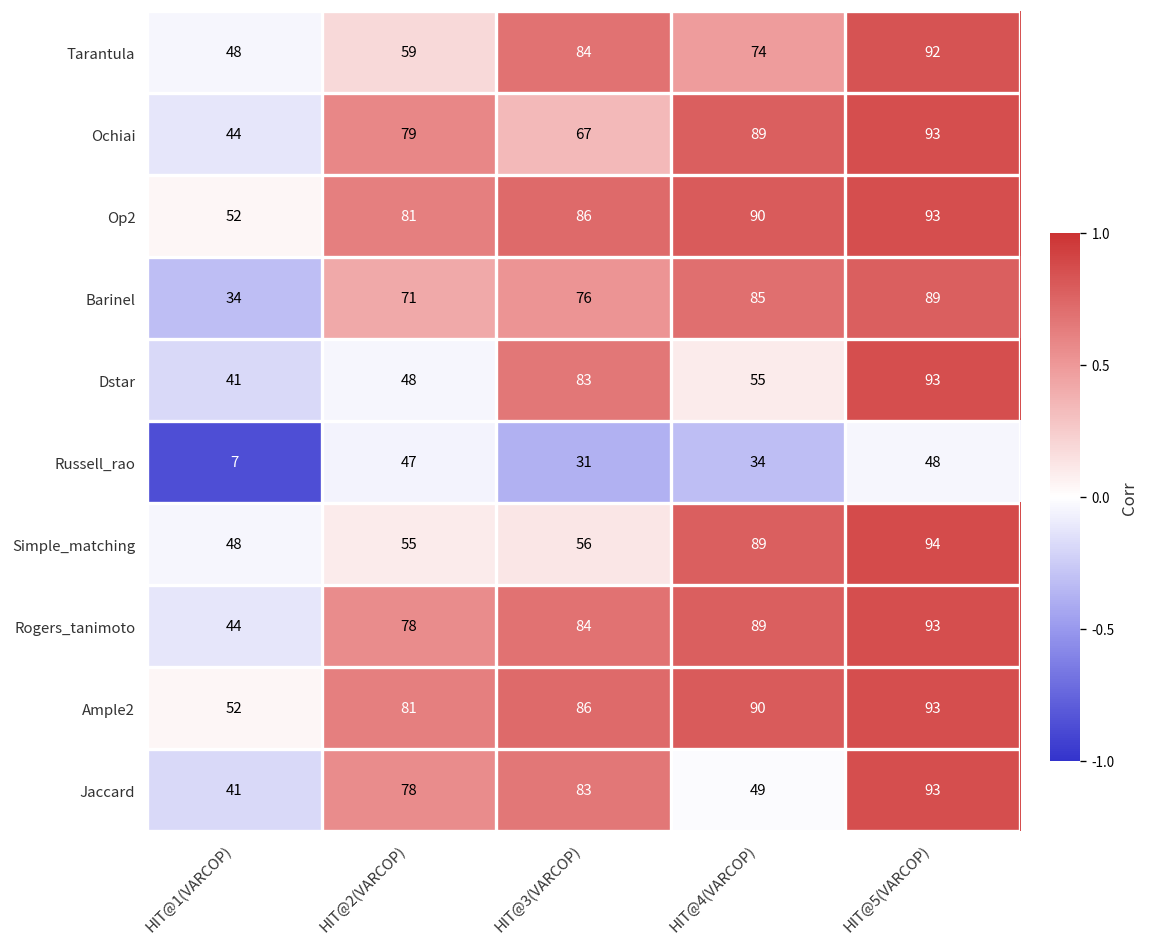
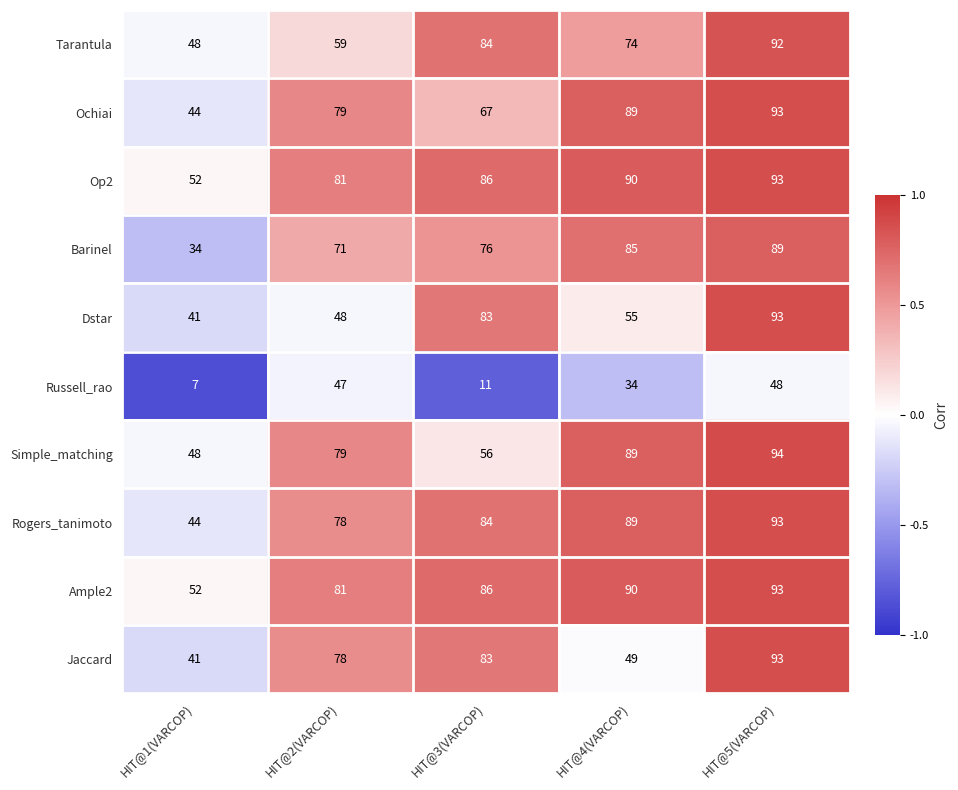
Russell_rao, HIT@3(VARCOP): 31 -> 11
Simple_matching, HIT@2(VARCOP): 55 -> 79
